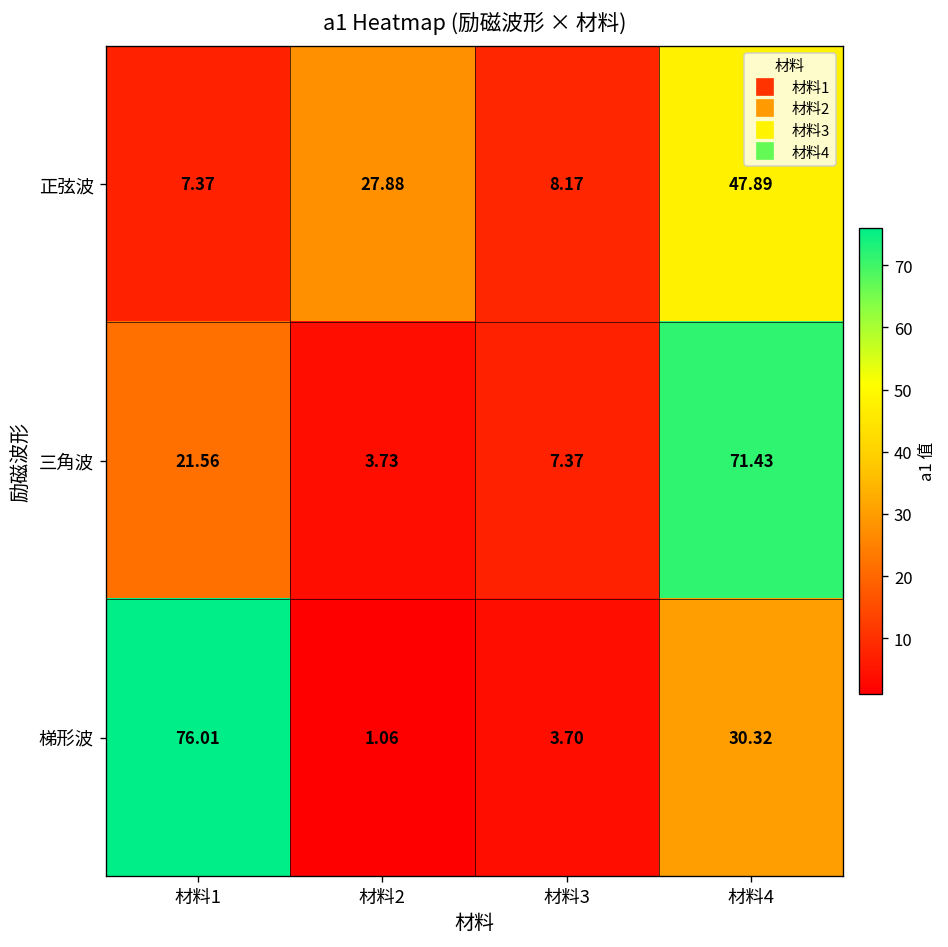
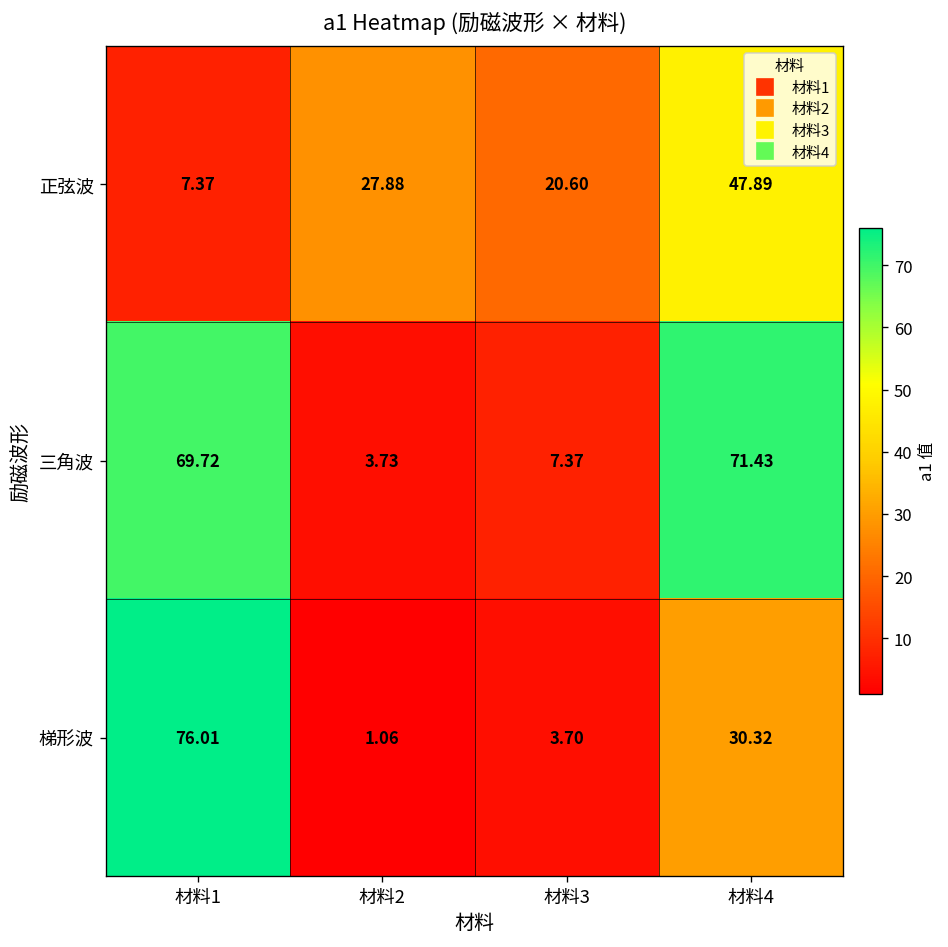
正弦波, 材料3: 8.17 -> 20.60
三角波, 材料1: 21.56 -> 69.72
